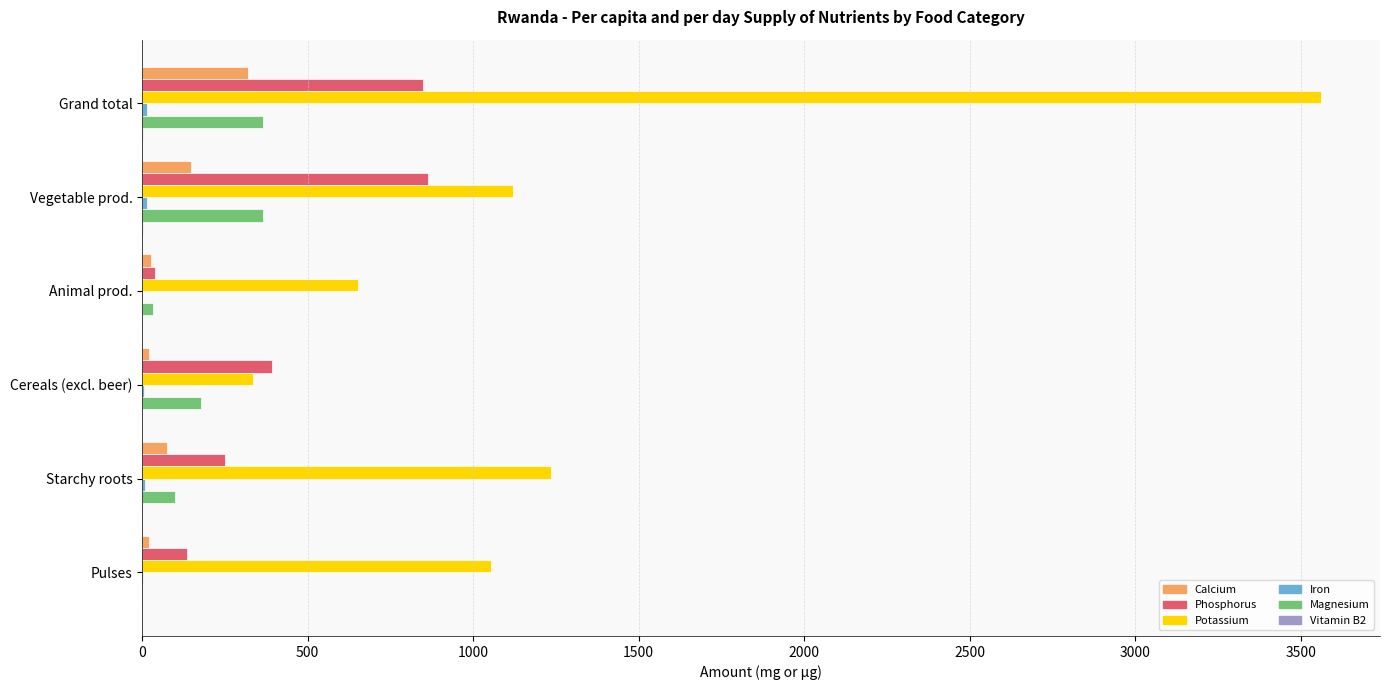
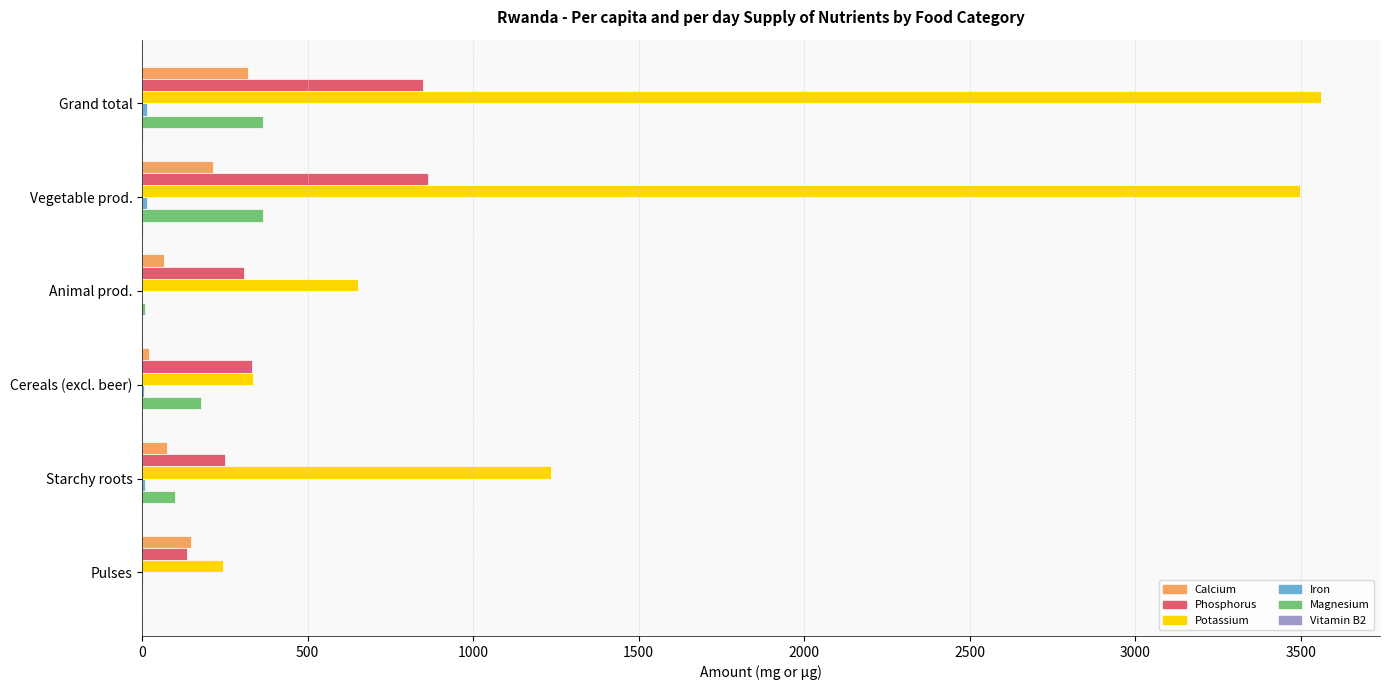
Calcium, Vegetable prod.: 150 -> 210
Potassium, Vegetable prod.: 1120 -> 3500
Calcium, Animal prod.: 30 -> 70
Phosphorus, Animal prod.: 40 -> 310
Magnesium, Animal prod.: 30 -> 10
Phosphorus, Cereals (excl. beer): 390 -> 330
Calcium, Pulses: 20 -> 150
Potassium, Pulses: 1050 -> 240
